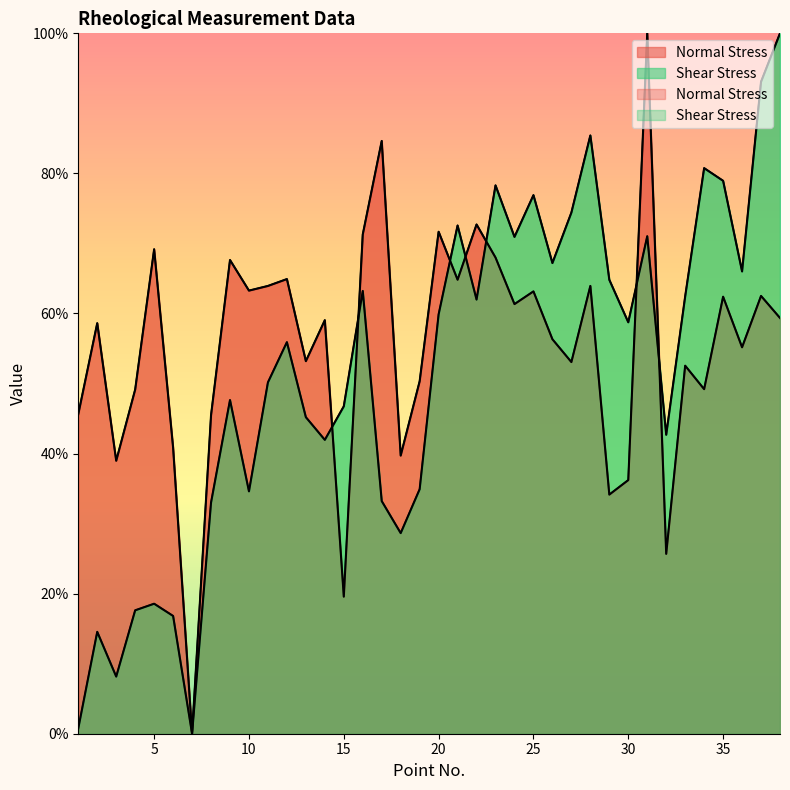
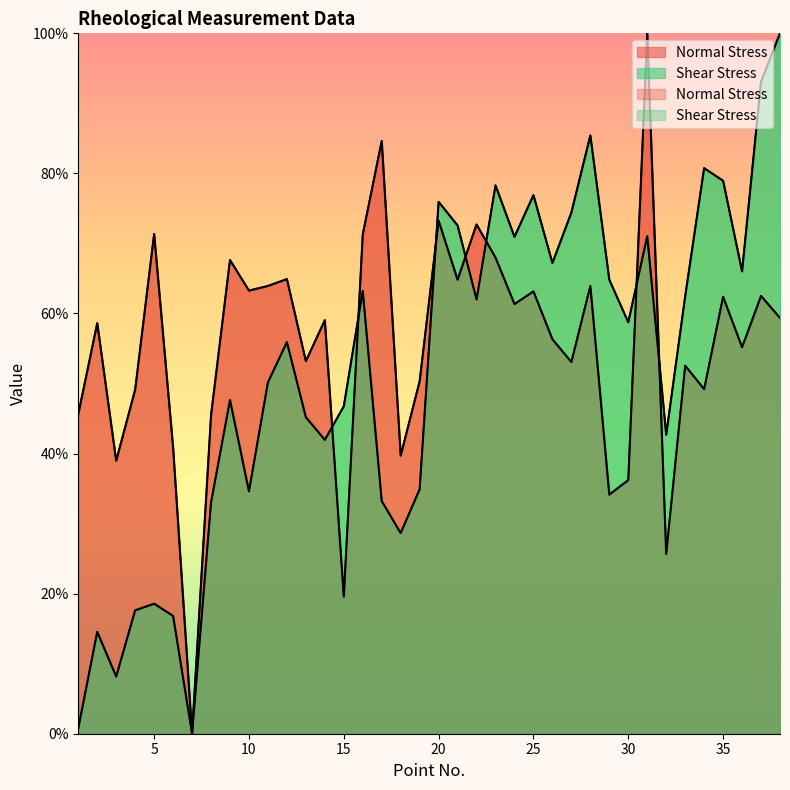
Normal Stress, 5: 69% -> 71%
Normal Stress, 20: 72% -> 73%
Shear Stress, 20: 60% -> 76%
